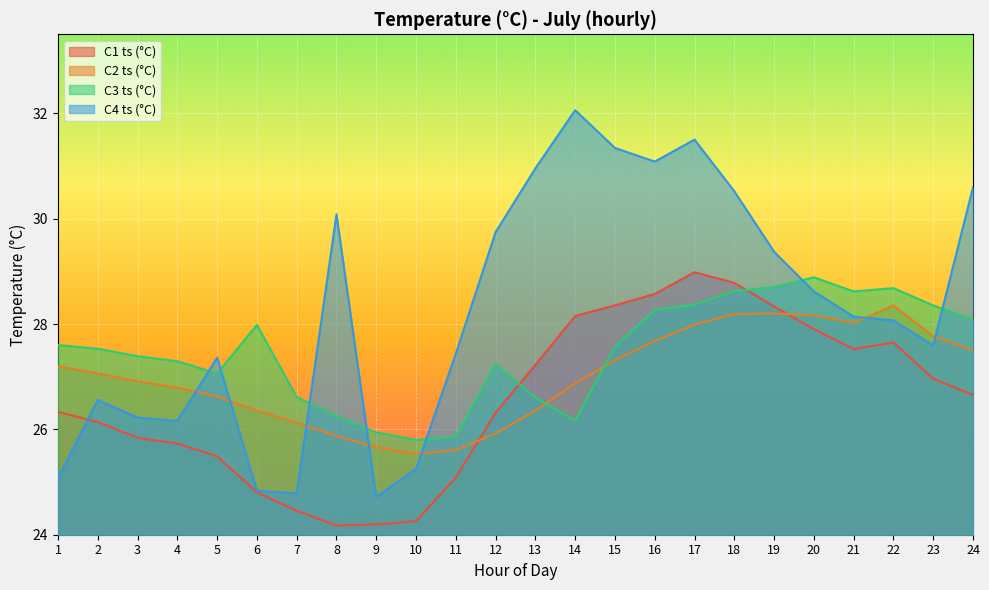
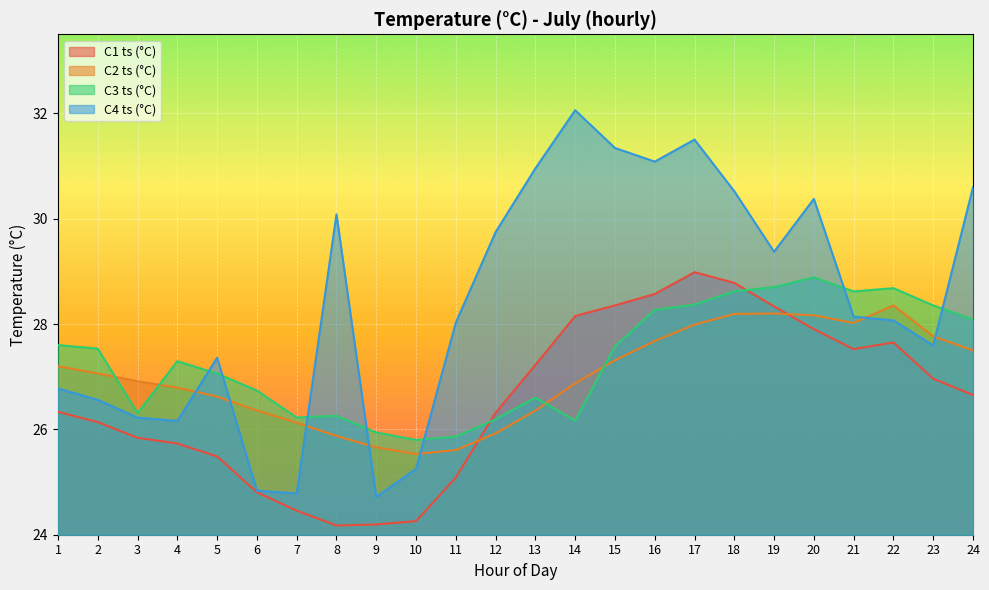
C4 ts (°C), 1: 25.1 -> 26.8
C3 ts (°C), 3: 27.4 -> 26.3
C3 ts (°C), 6: 28.0 -> 26.7
C3 ts (°C), 7: 26.6 -> 26.2
C4 ts (°C), 11: 27.4 -> 28.0
C3 ts (°C), 12: 27.2 -> 26.2
C4 ts (°C), 20: 28.6 -> 30.4
